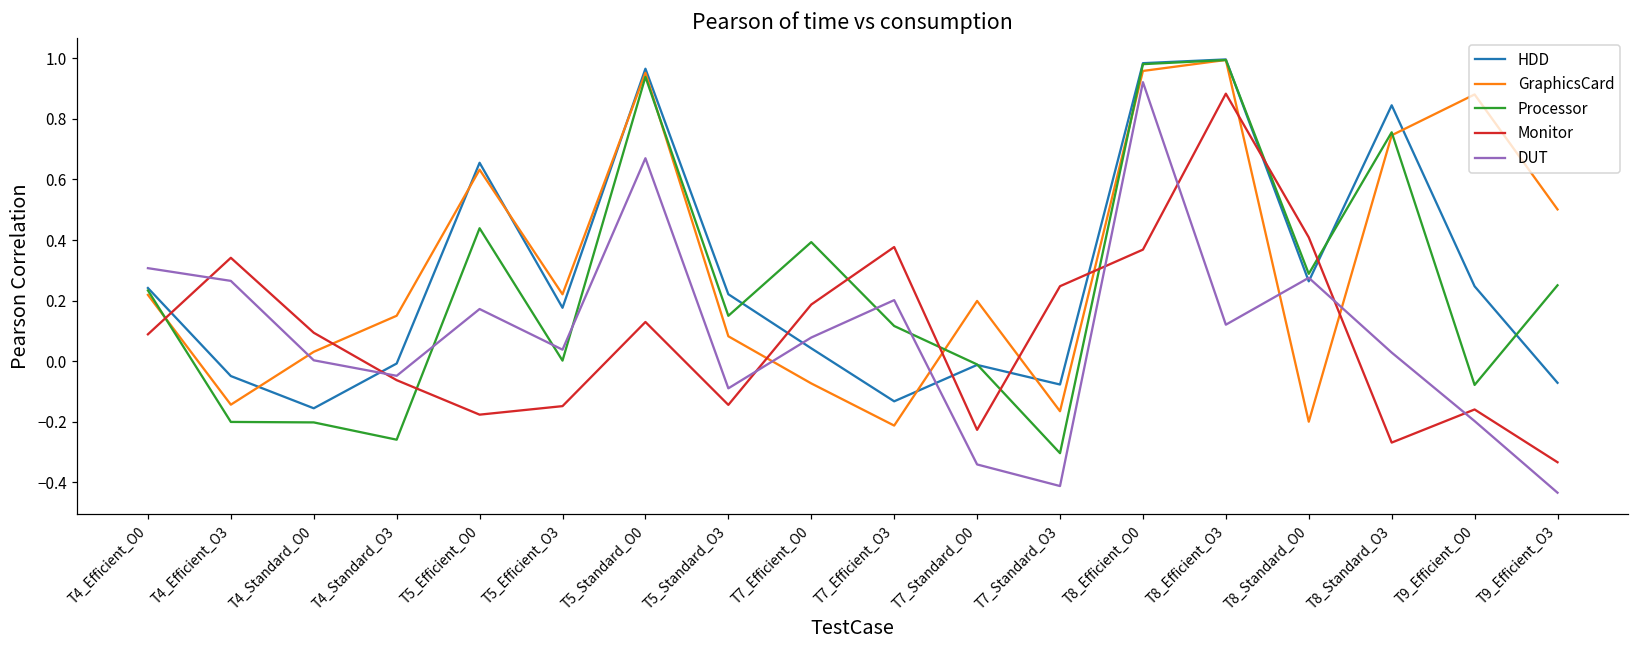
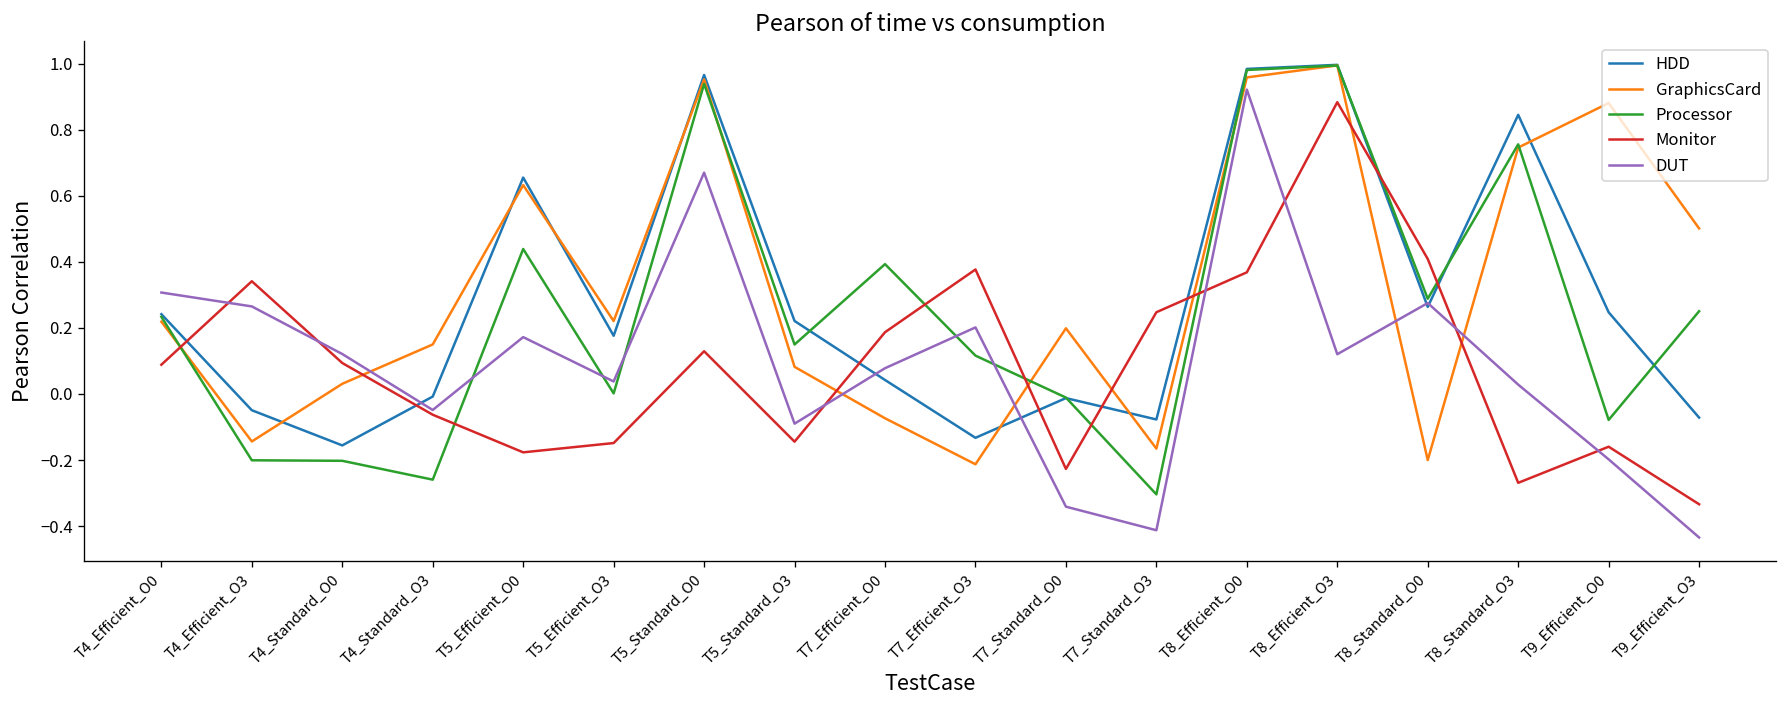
DUT, T4_Standard_O0: 0.00 -> 0.12
